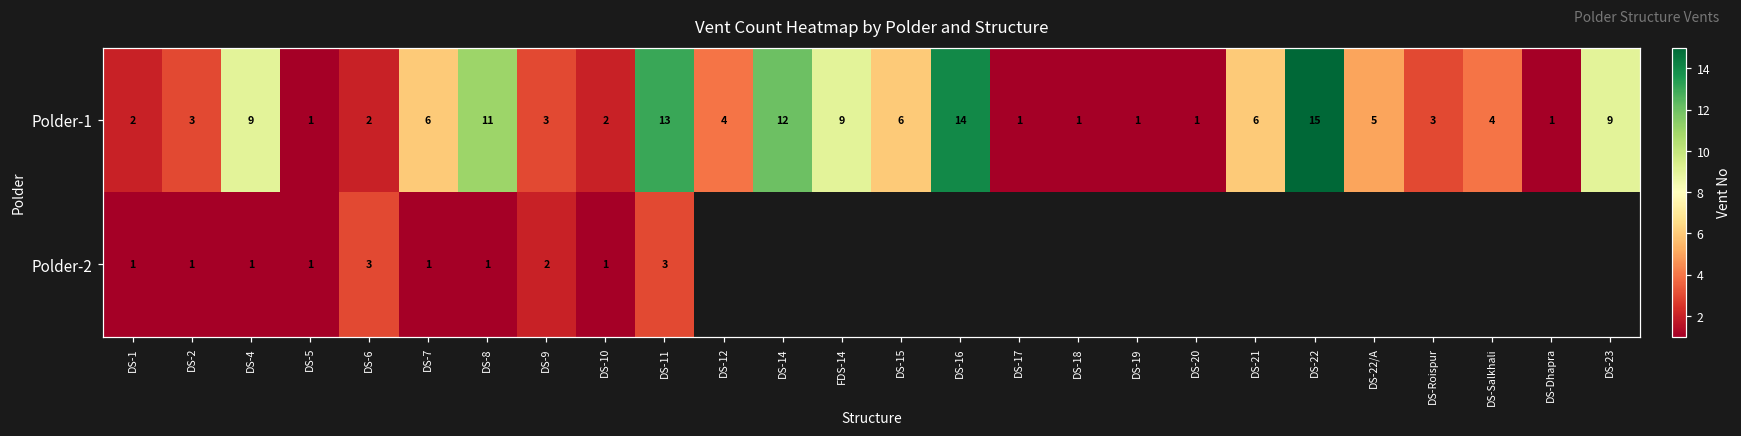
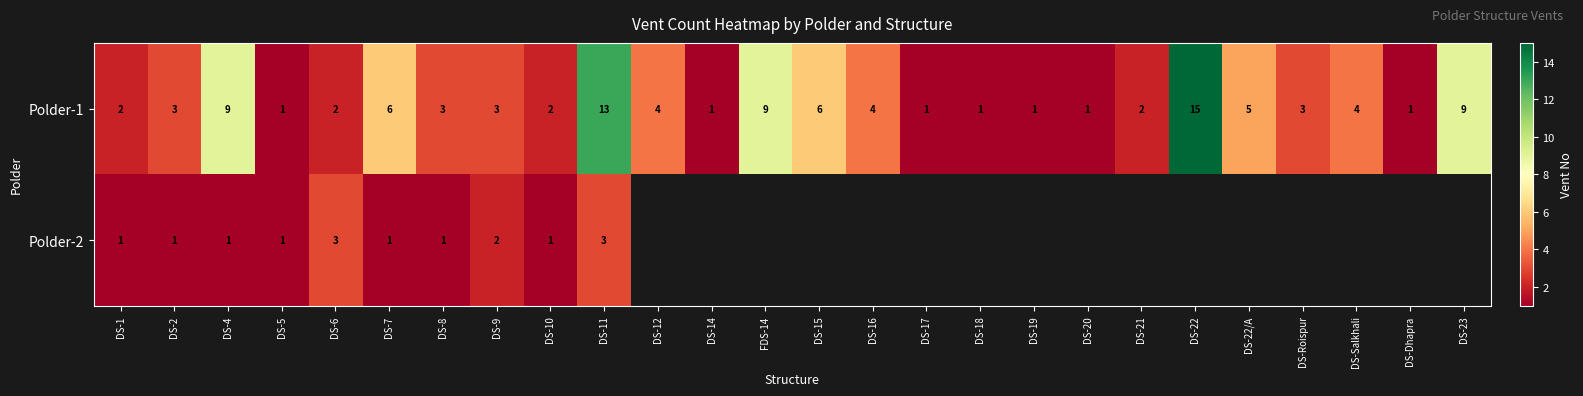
Polder-1, DS-8: 11 -> 3
Polder-1, DS-14: 12 -> 1
Polder-1, DS-16: 14 -> 4
Polder-1, DS-21: 6 -> 2
